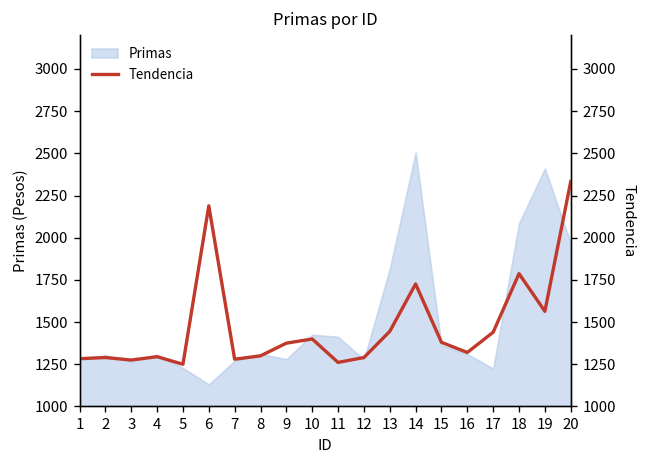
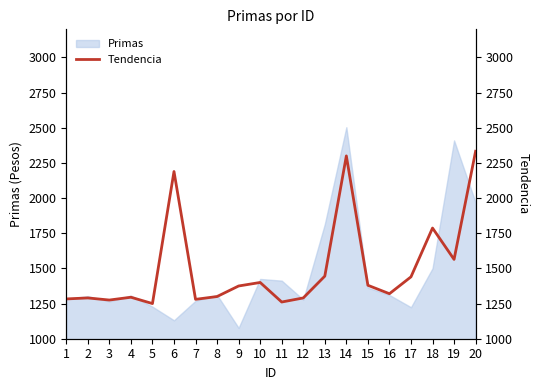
Primas, 9: 1280 -> 1080
Primas, 18: 2090 -> 1500
Tendencia, 14: 1730 -> 2300
